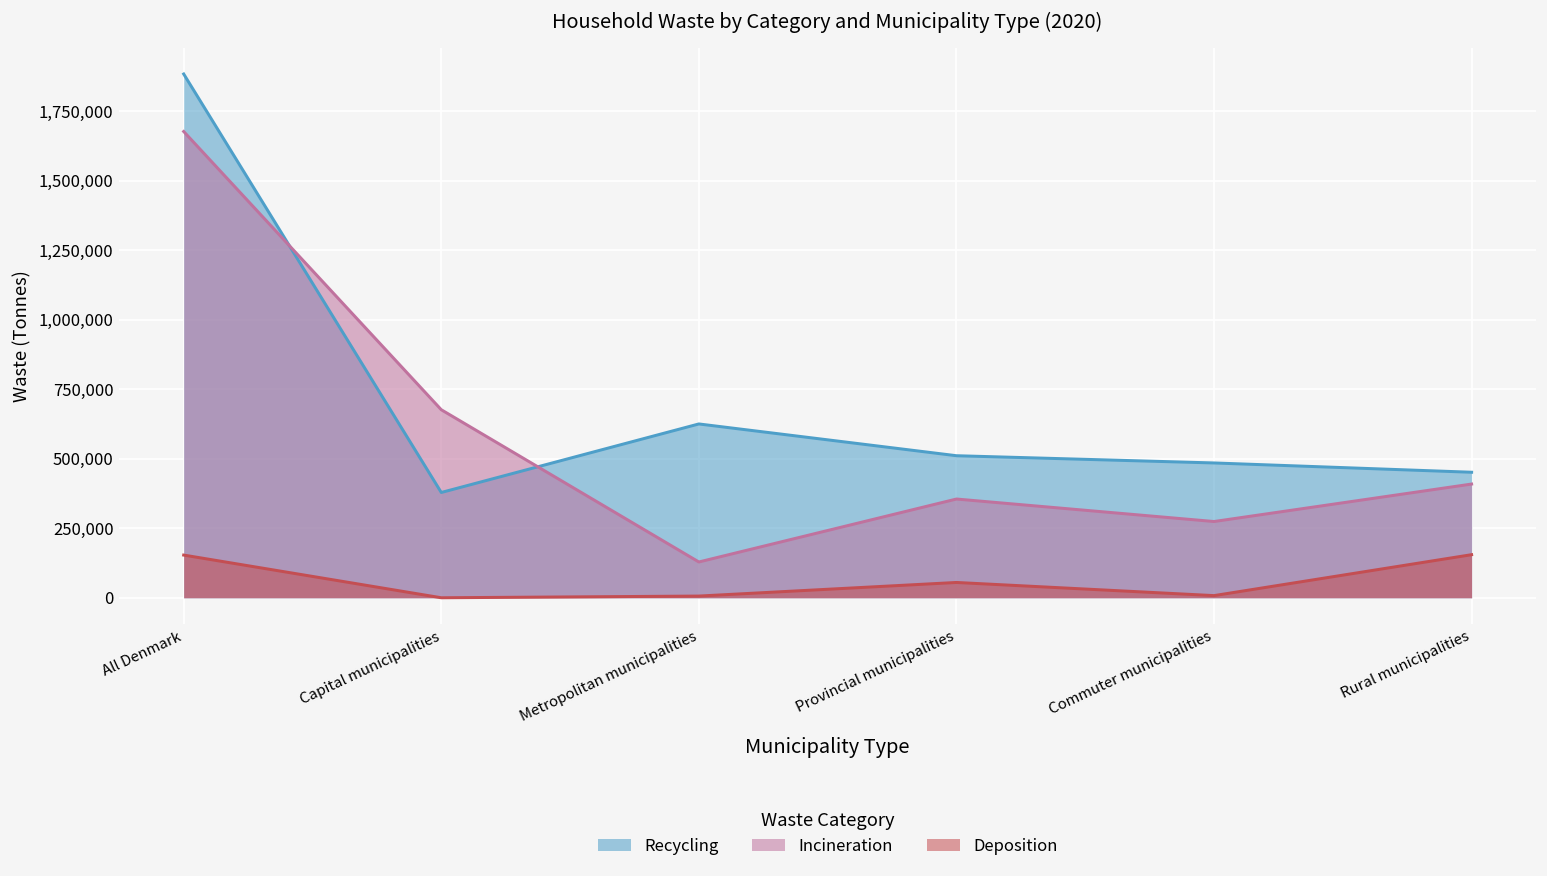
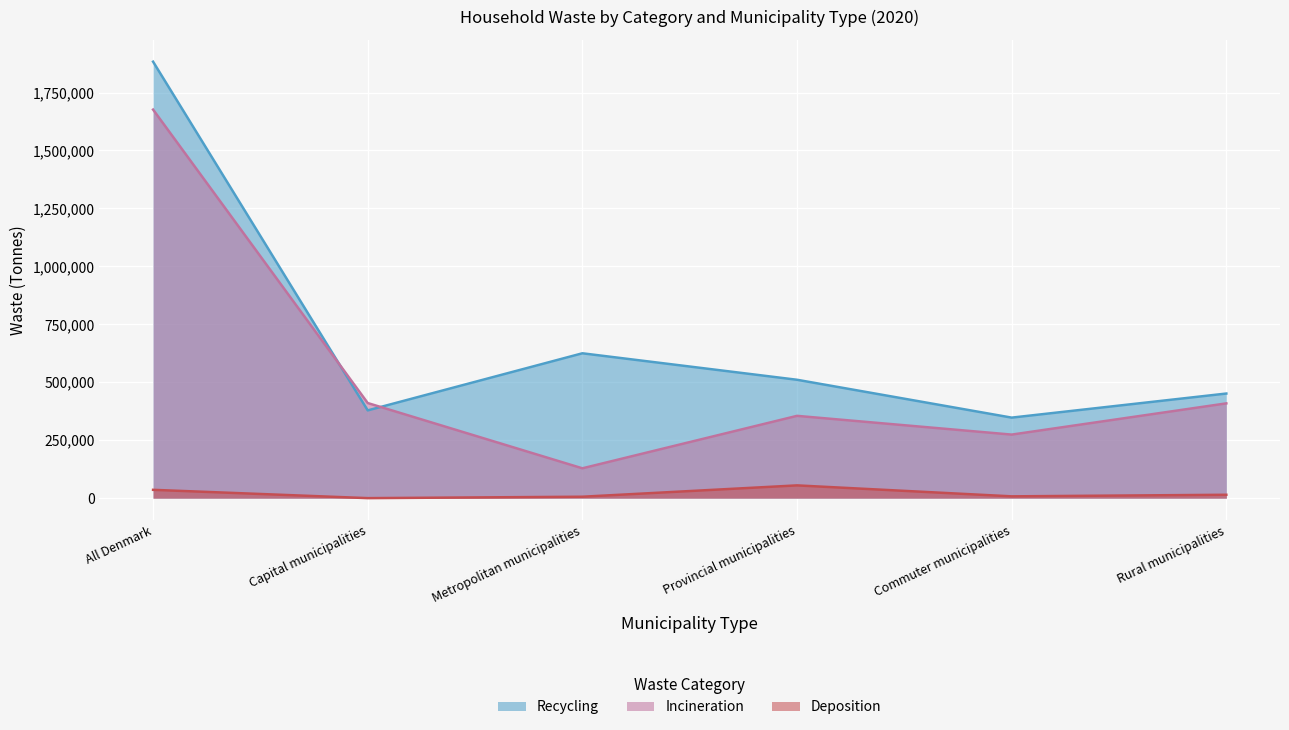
Deposition, All Denmark: 150,000 -> 40,000
Incineration, Capital municipalities: 680,000 -> 410,000
Recycling, Commuter municipalities: 480,000 -> 350,000
Deposition, Rural municipalities: 150,000 -> 10,000
